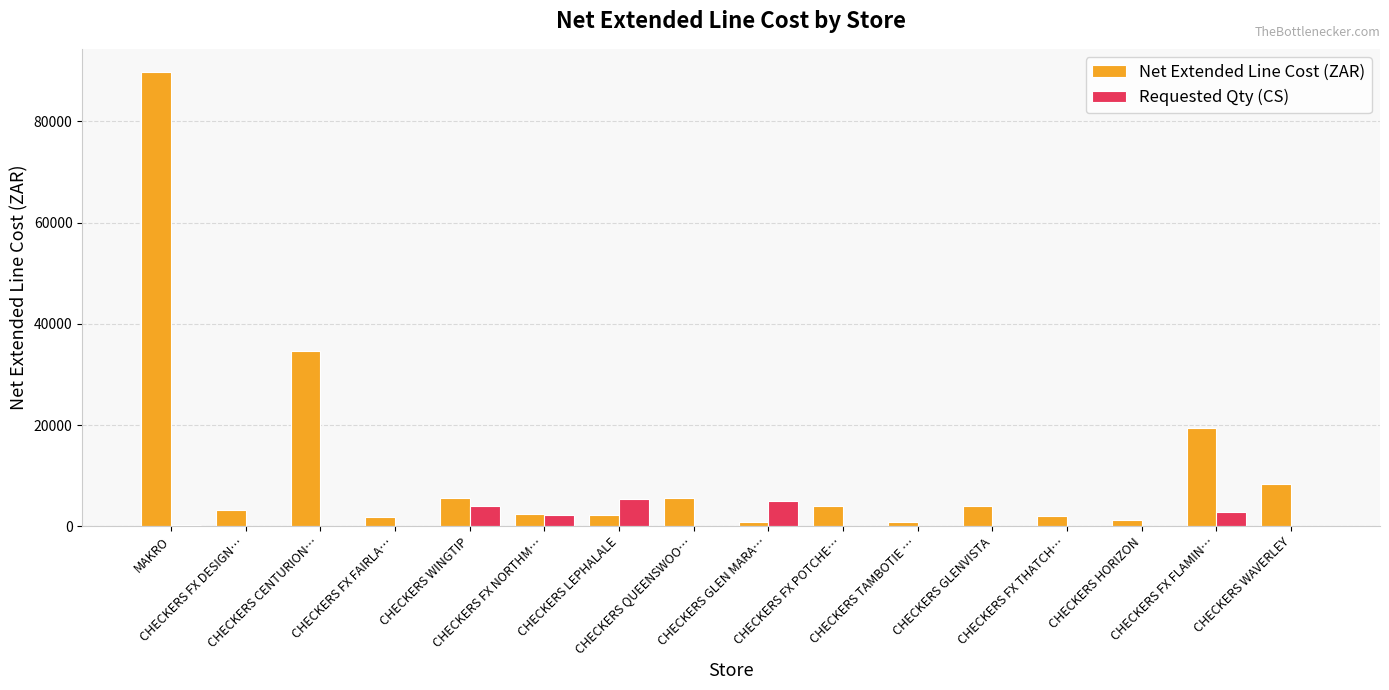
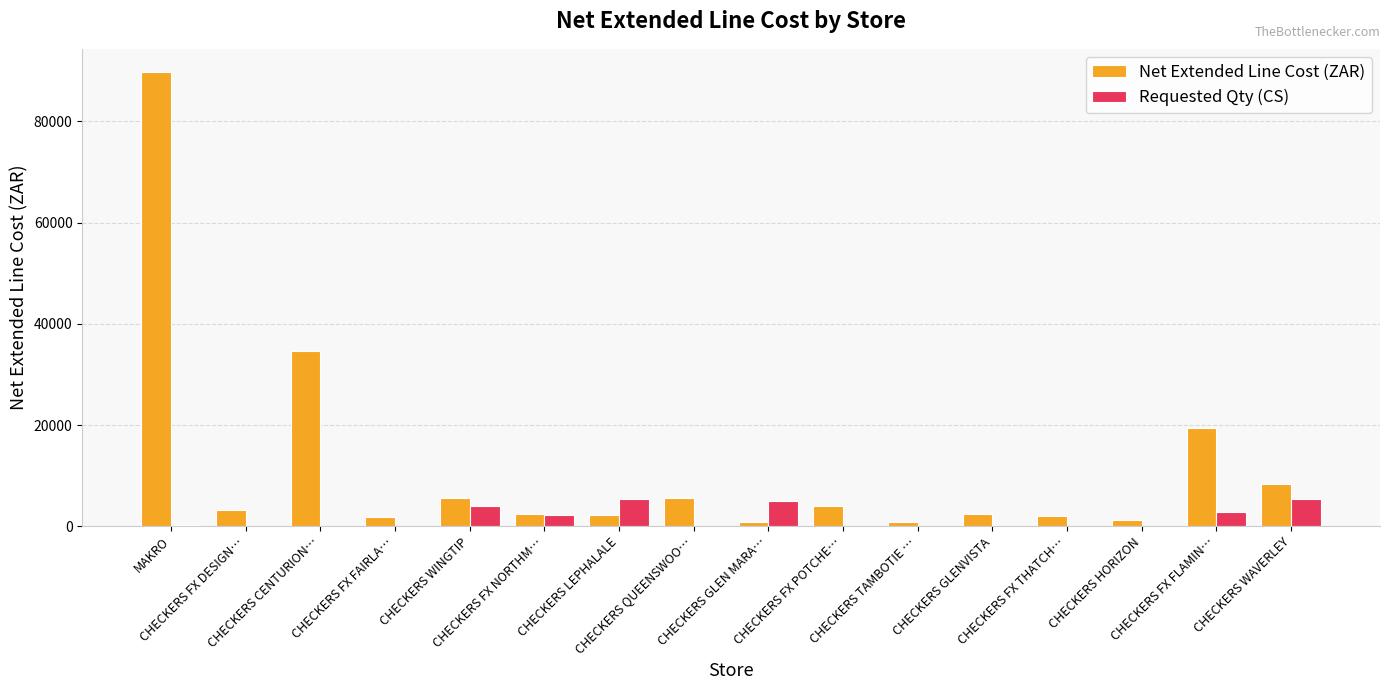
Net Extended Line Cost (ZAR), CHECKERS GLENVISTA: 4000 -> 2000
Requested Qty (CS), CHECKERS WAVERLEY: 0 -> 5000
